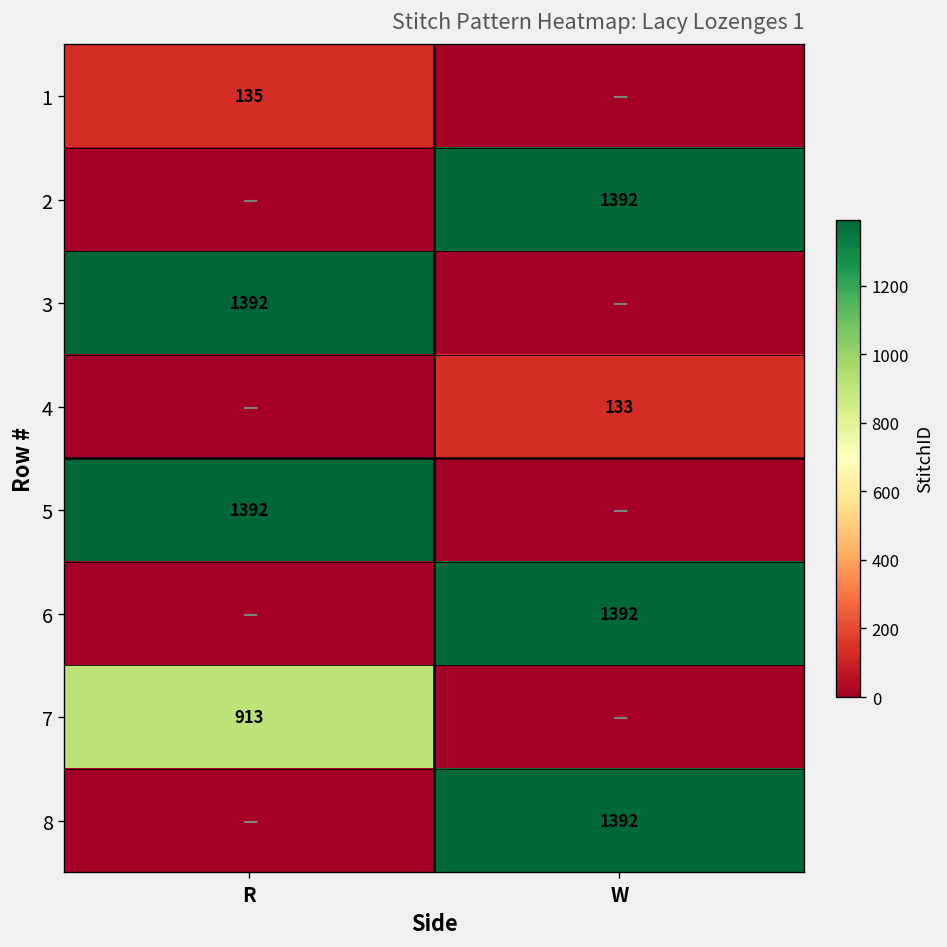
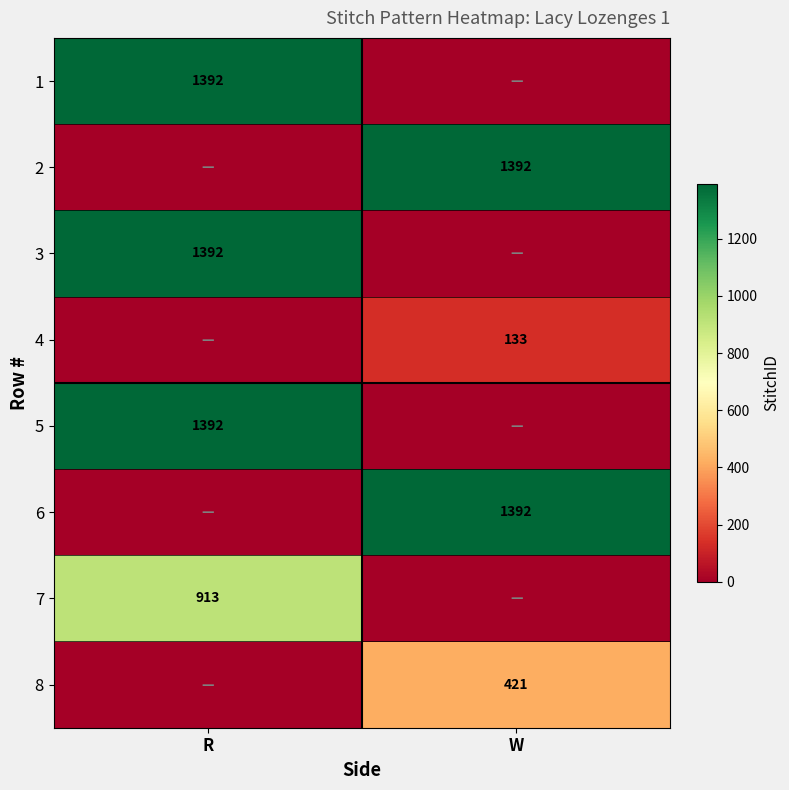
1, R: 135 -> 1392
8, W: 1392 -> 421
